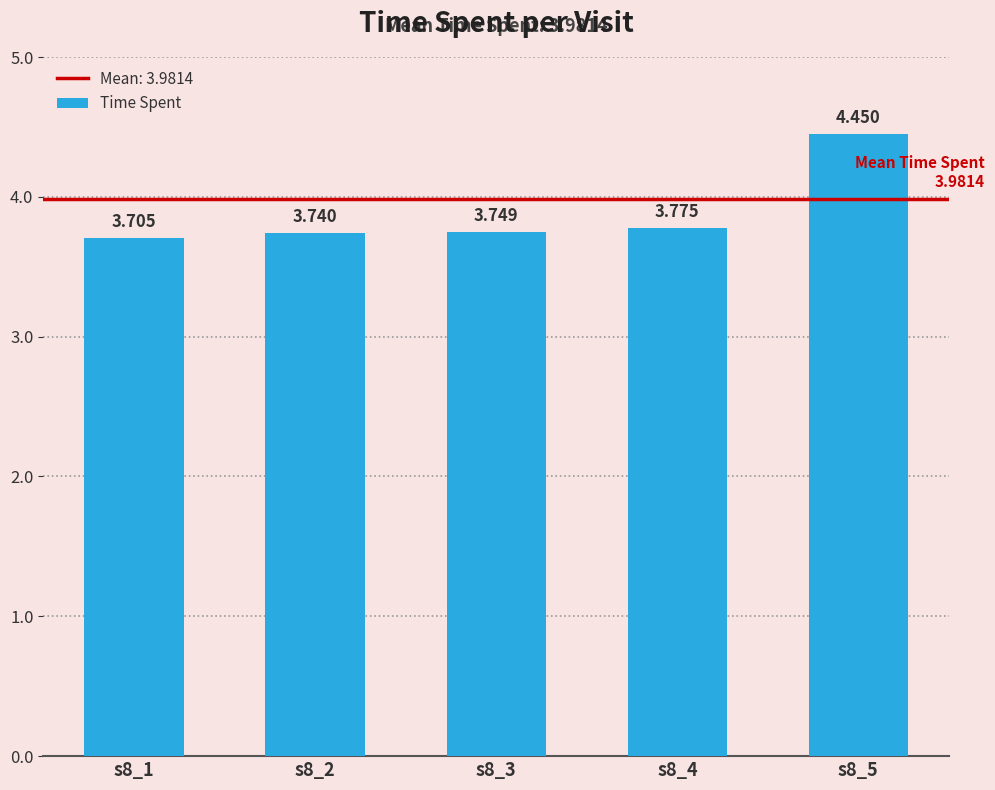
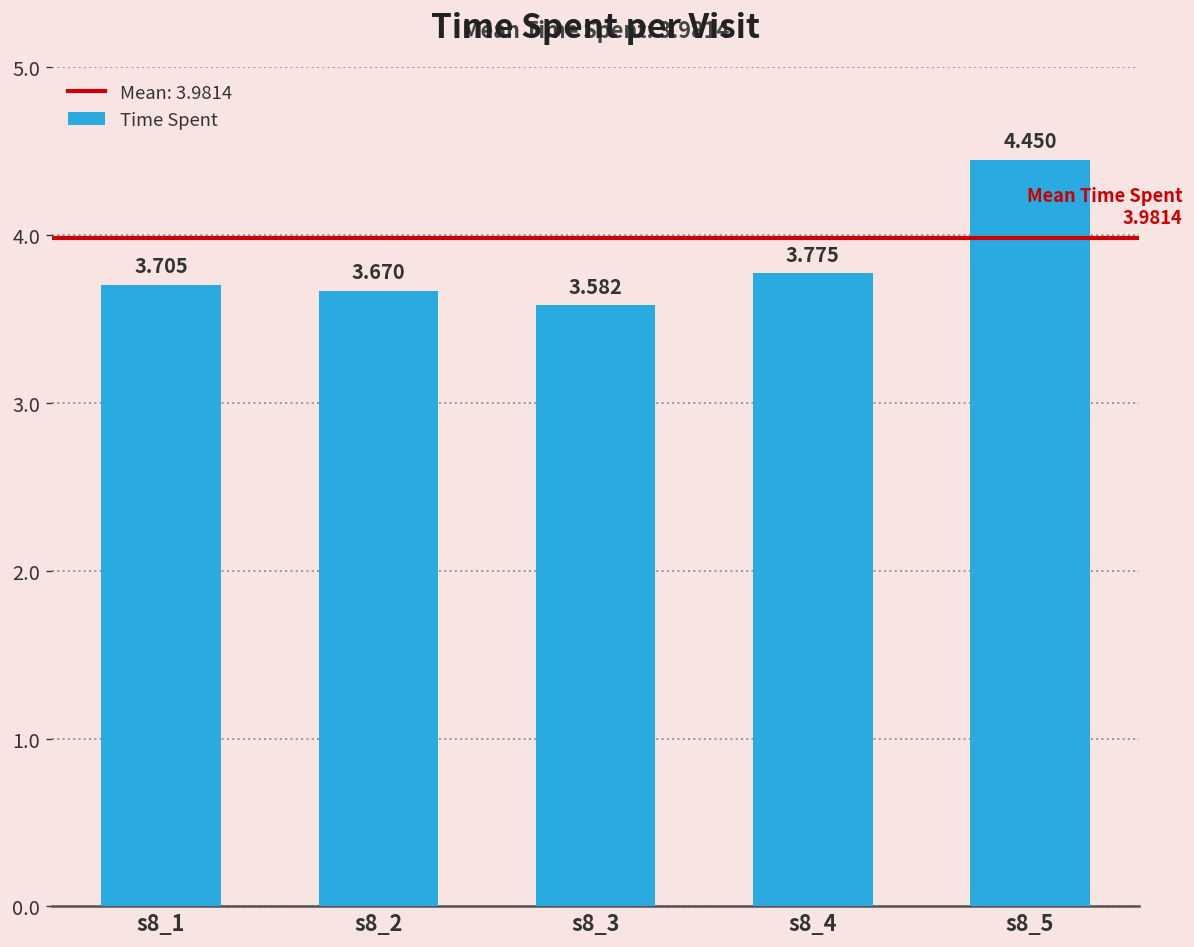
s8_2: 3.740 -> 3.670
s8_3: 3.749 -> 3.582
